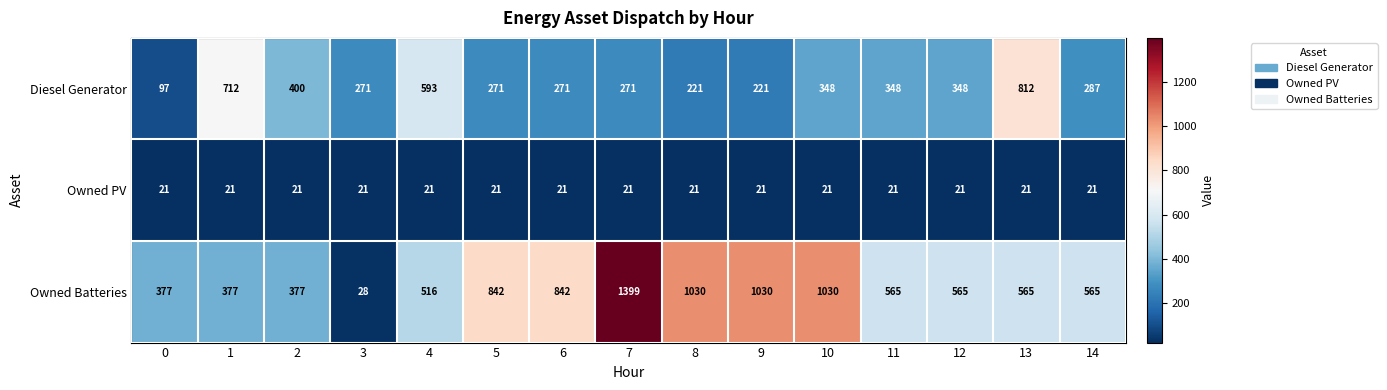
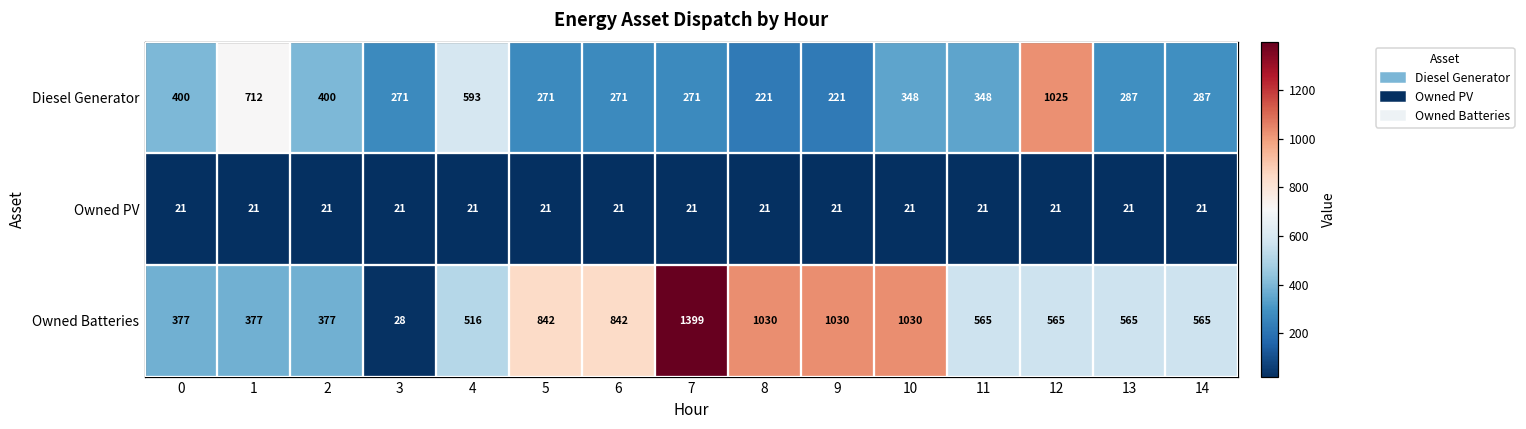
Diesel Generator, 0: 97 -> 400
Diesel Generator, 12: 348 -> 1025
Diesel Generator, 13: 812 -> 287
